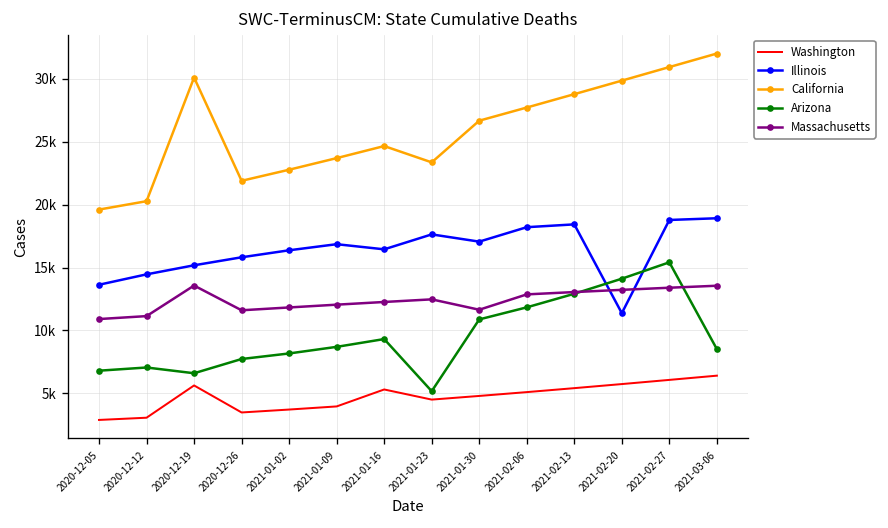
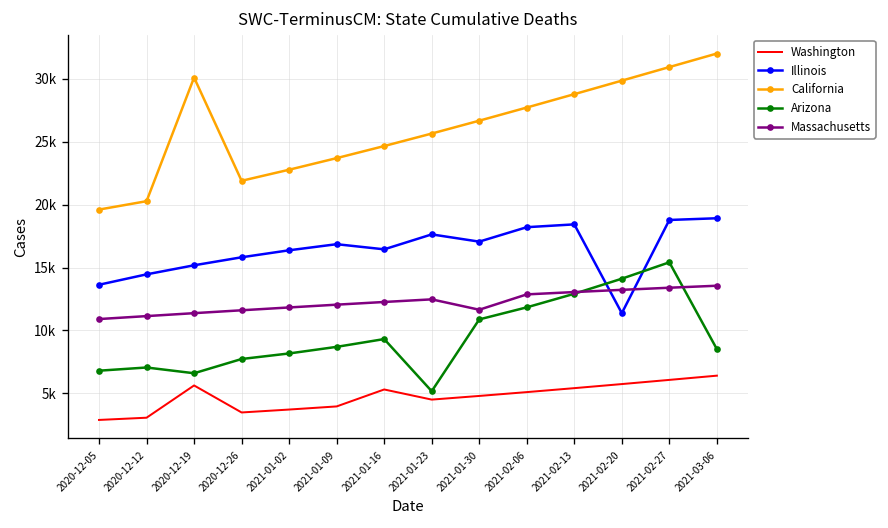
Massachusetts, 2020-12-19: 13600 -> 11400
California, 2021-01-23: 23400 -> 25600
